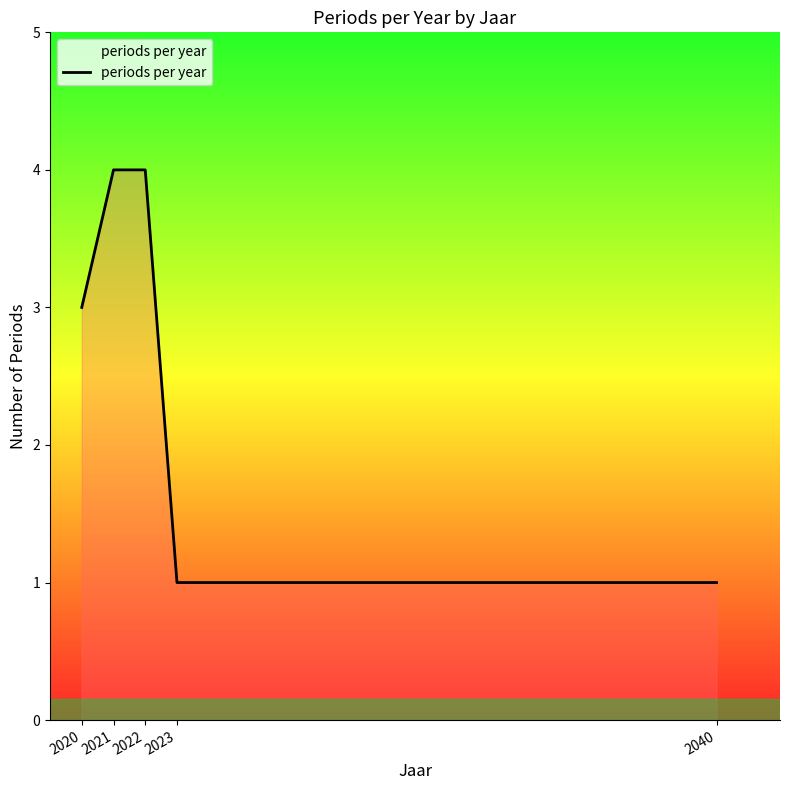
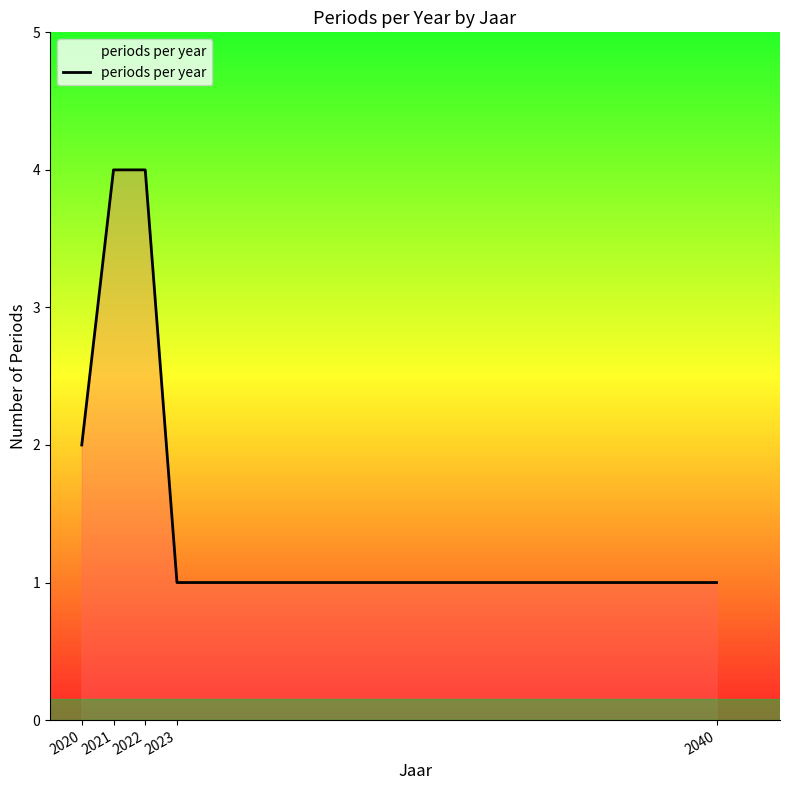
2020: 3 -> 2
